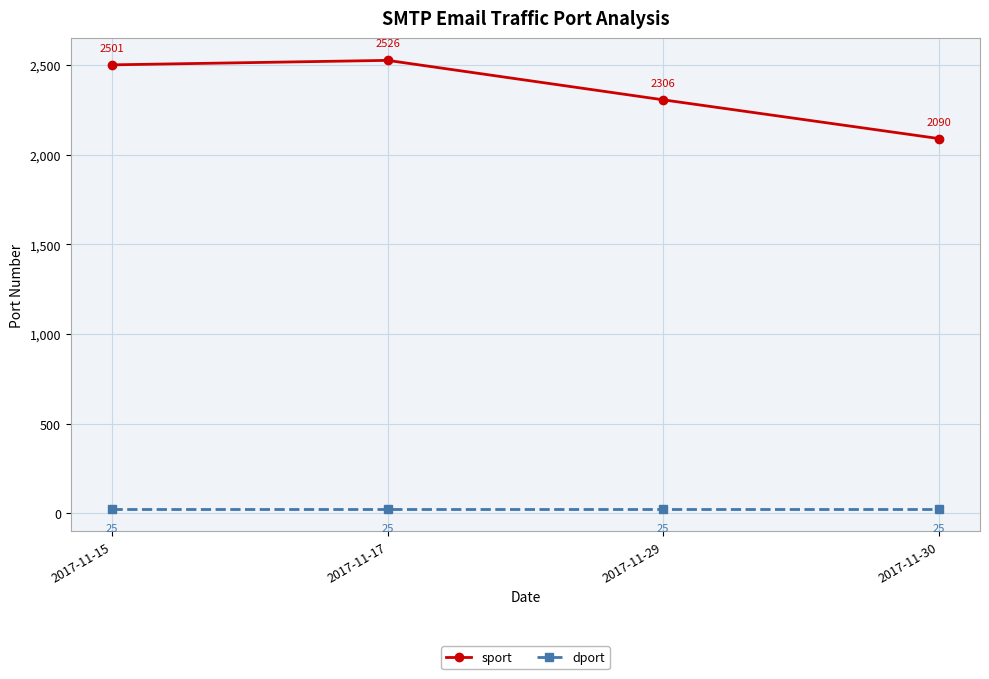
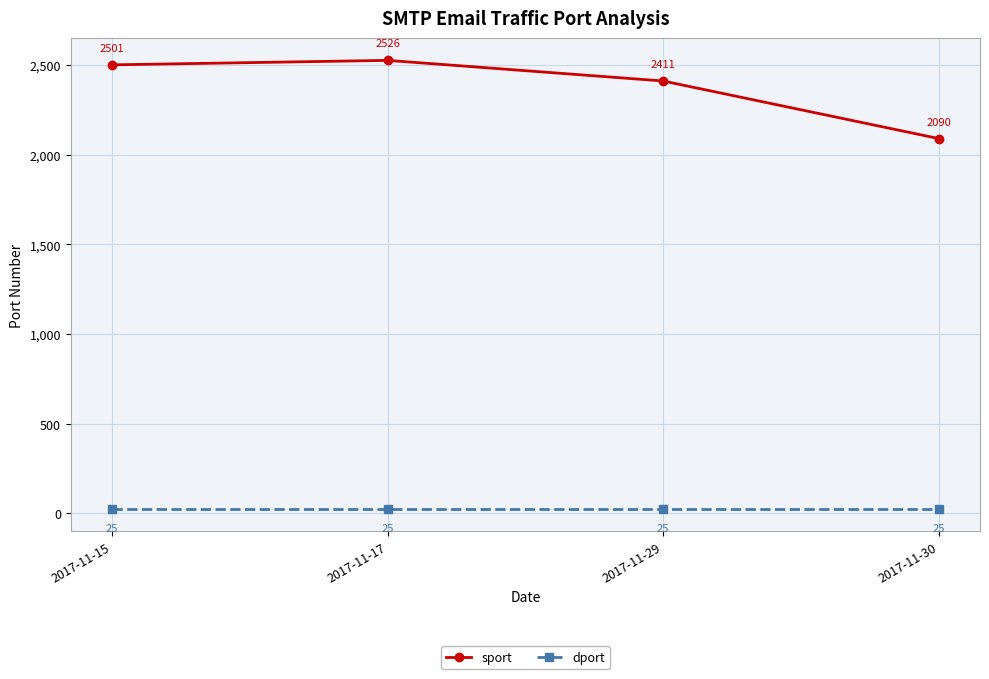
sport, 2017-11-29: 2306 -> 2411
